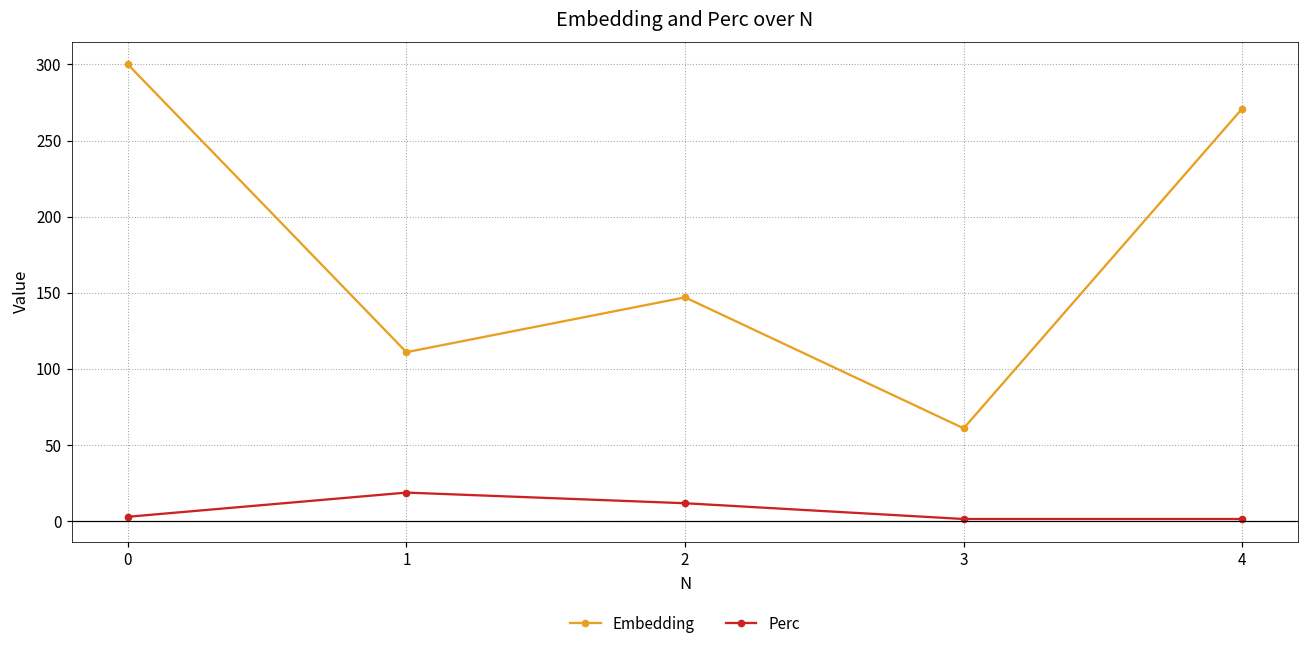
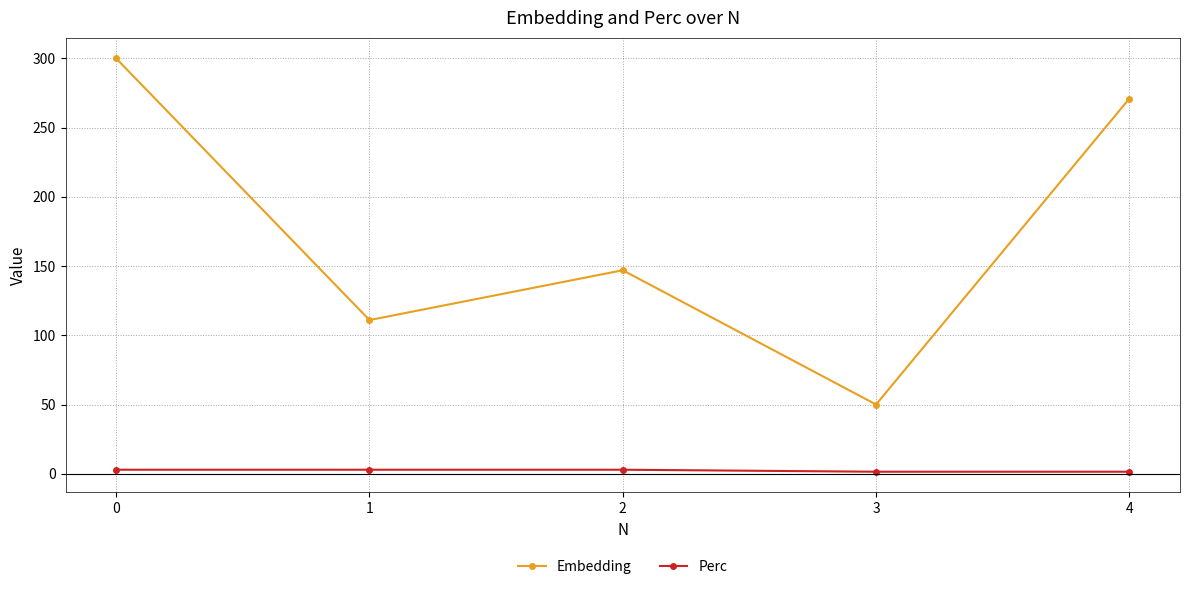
Perc, 1: 19 -> 3
Perc, 2: 12 -> 3
Embedding, 3: 61 -> 50
